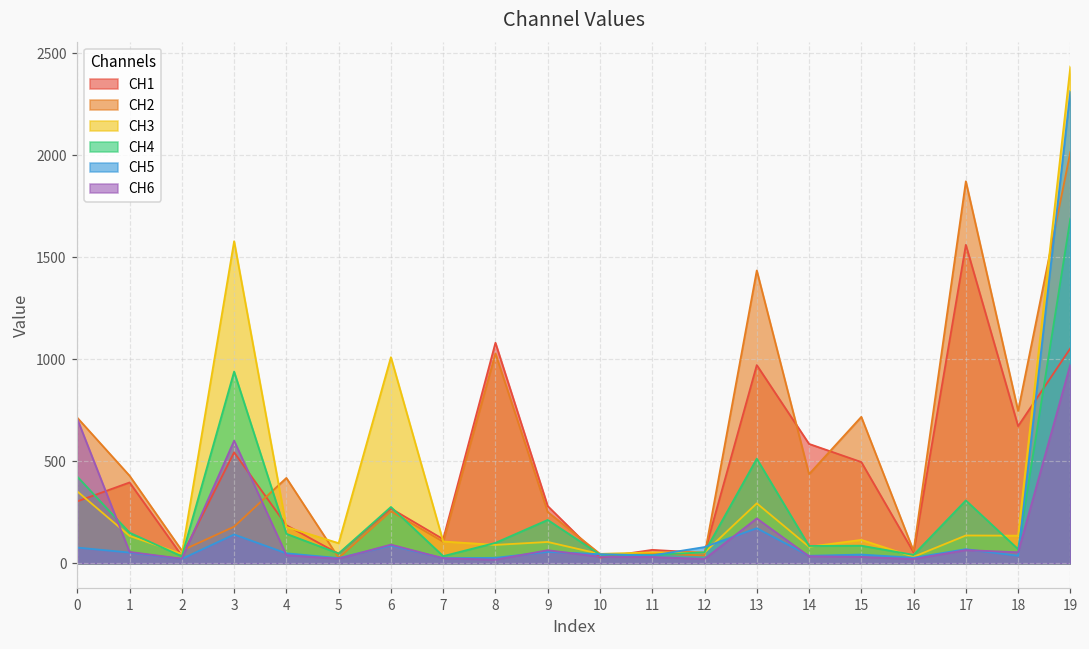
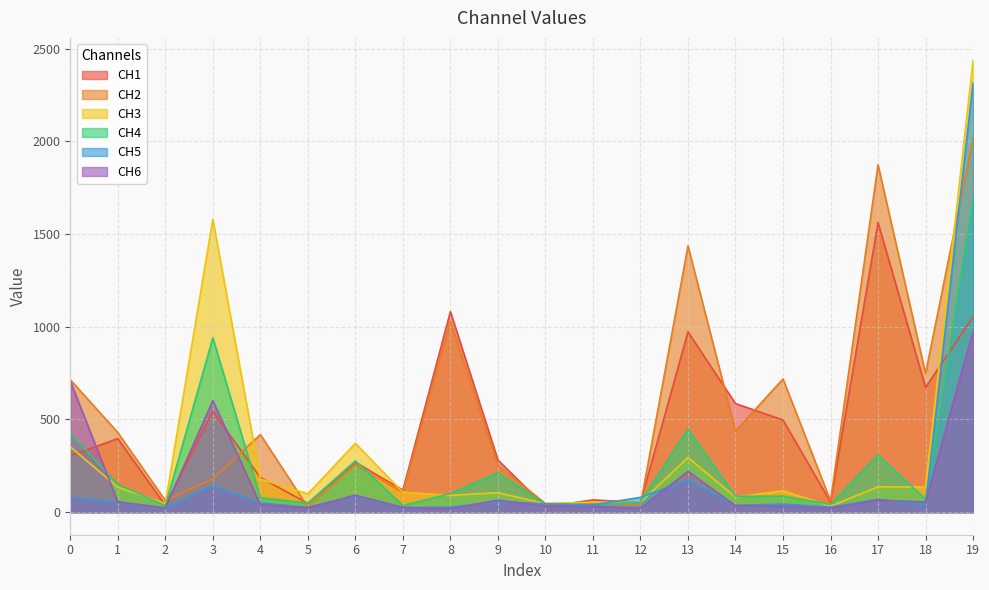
CH4, 4: 140 -> 80
CH3, 6: 1010 -> 370
CH4, 13: 510 -> 450
